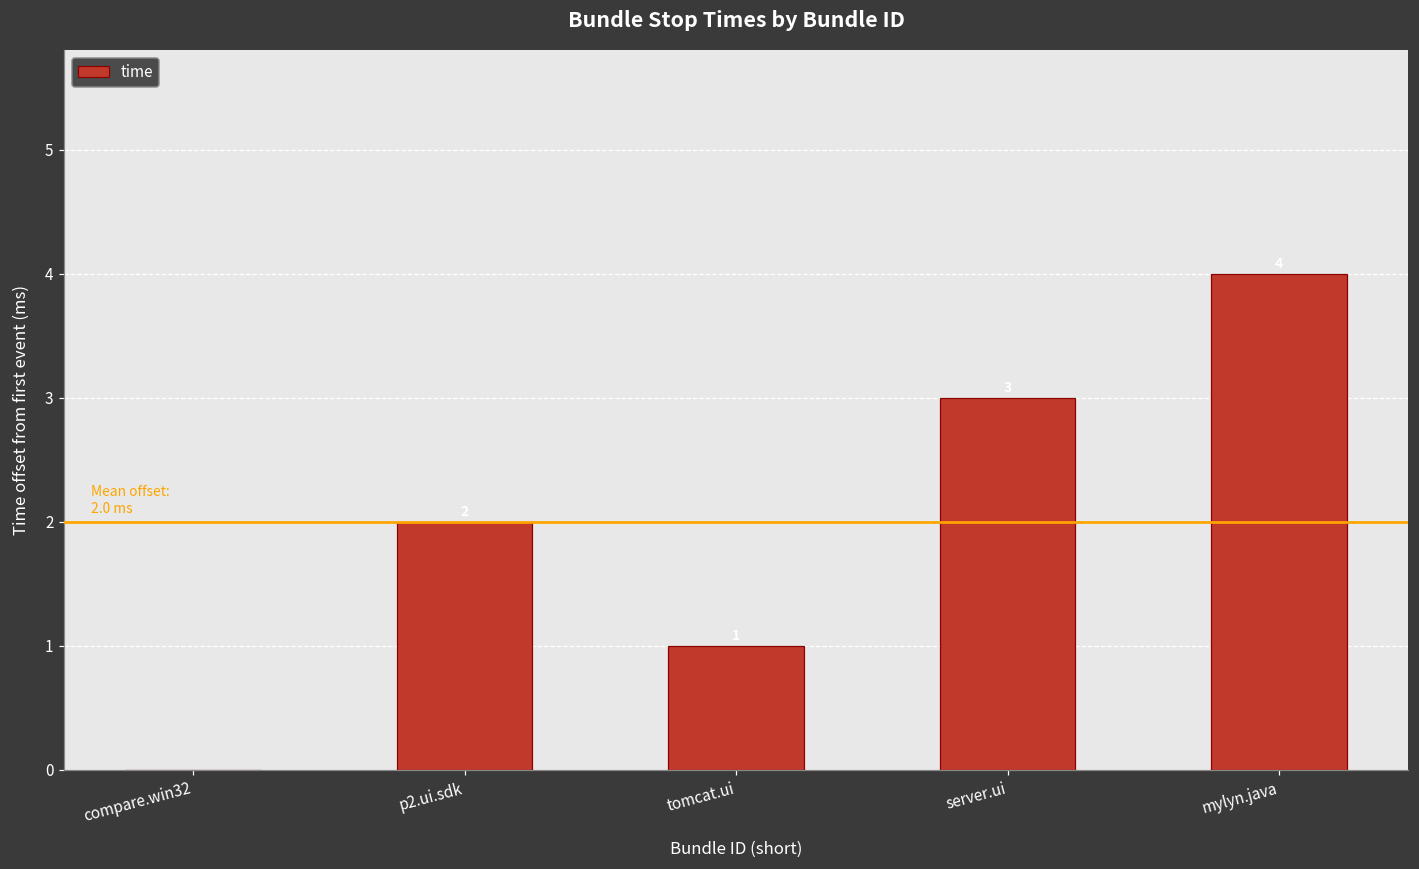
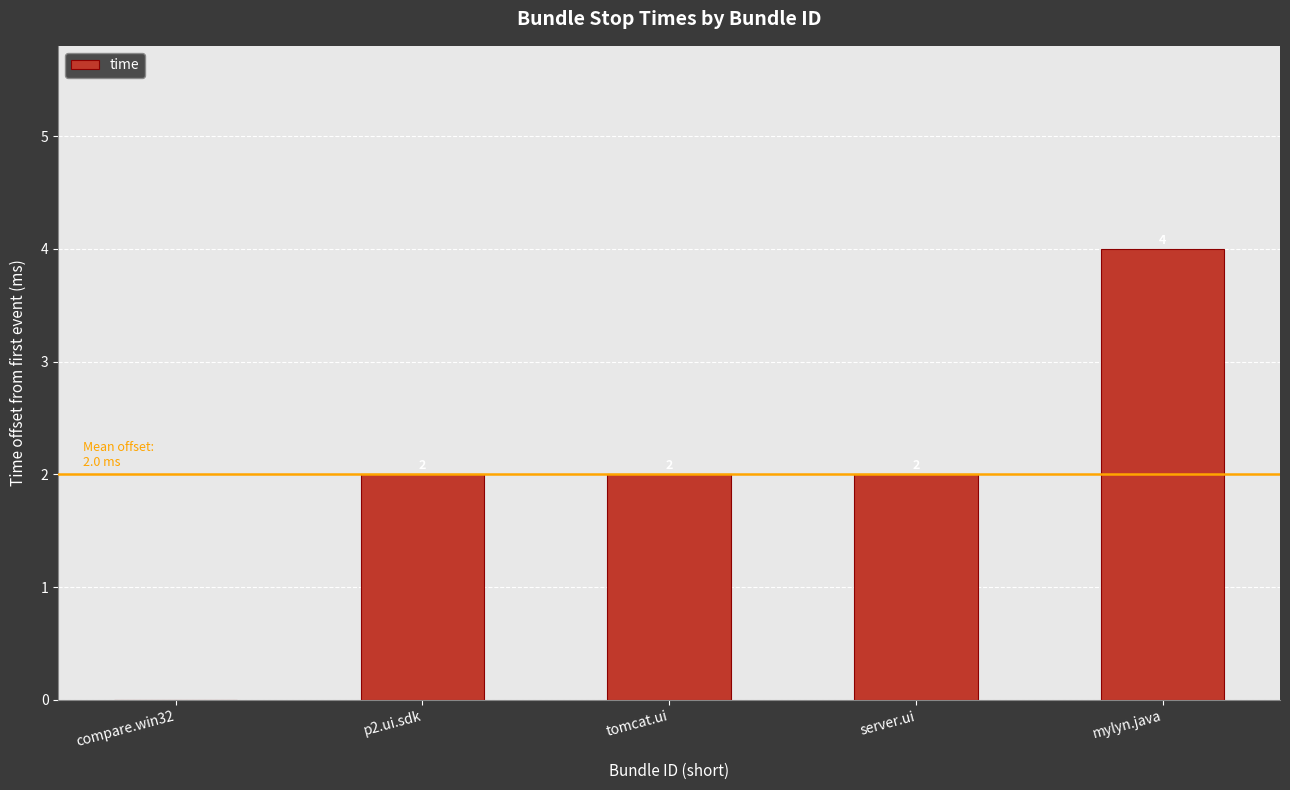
tomcat.ui: 1.00 -> 2.00
server.ui: 3.00 -> 2.00
